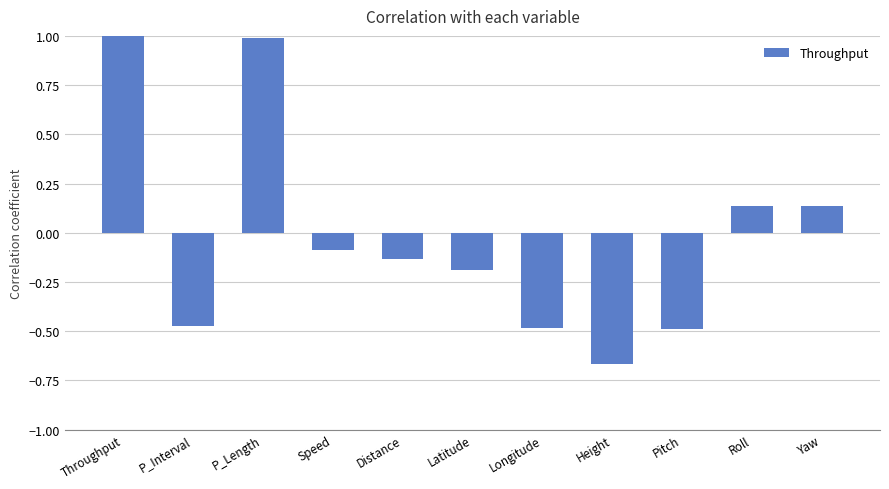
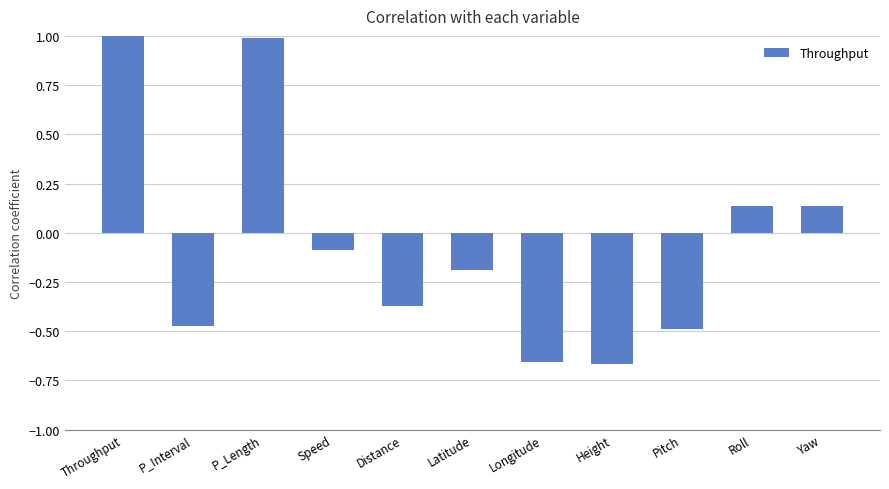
Distance: -0.13 -> -0.37
Longitude: -0.48 -> -0.66
